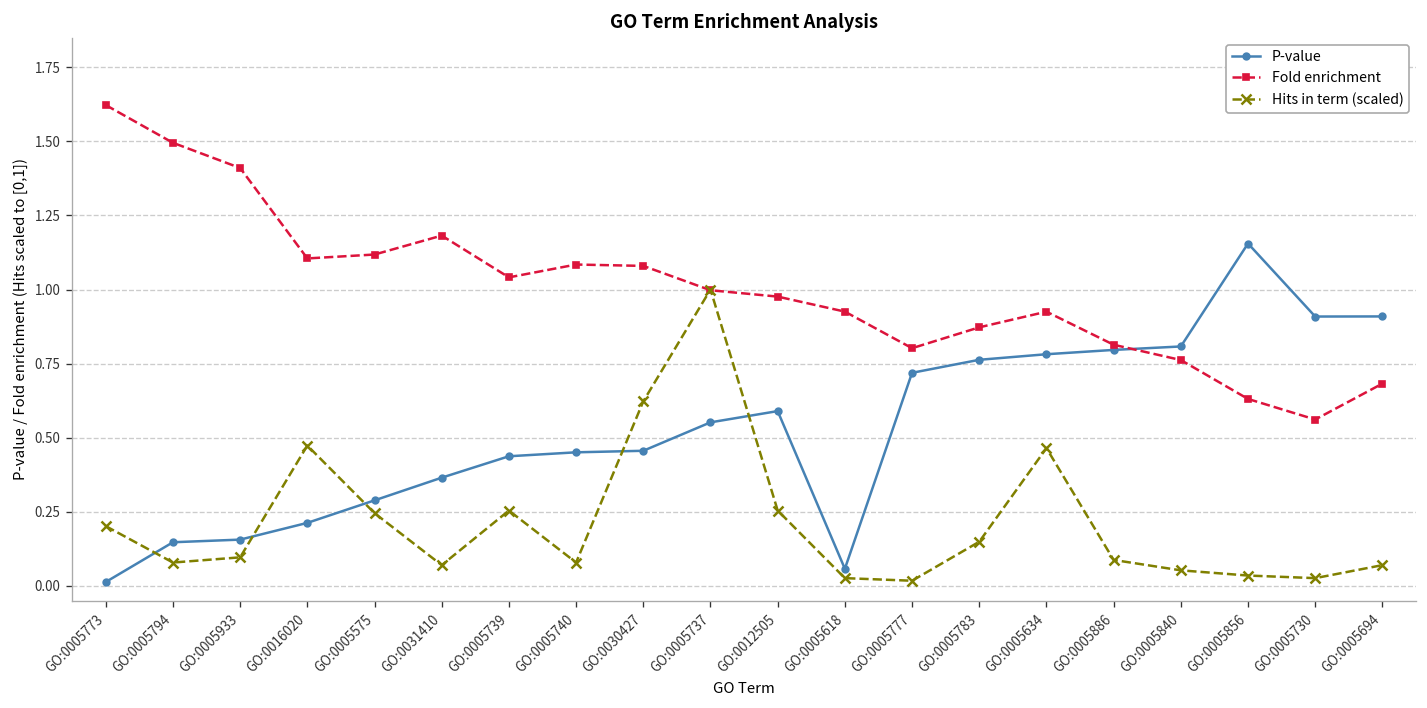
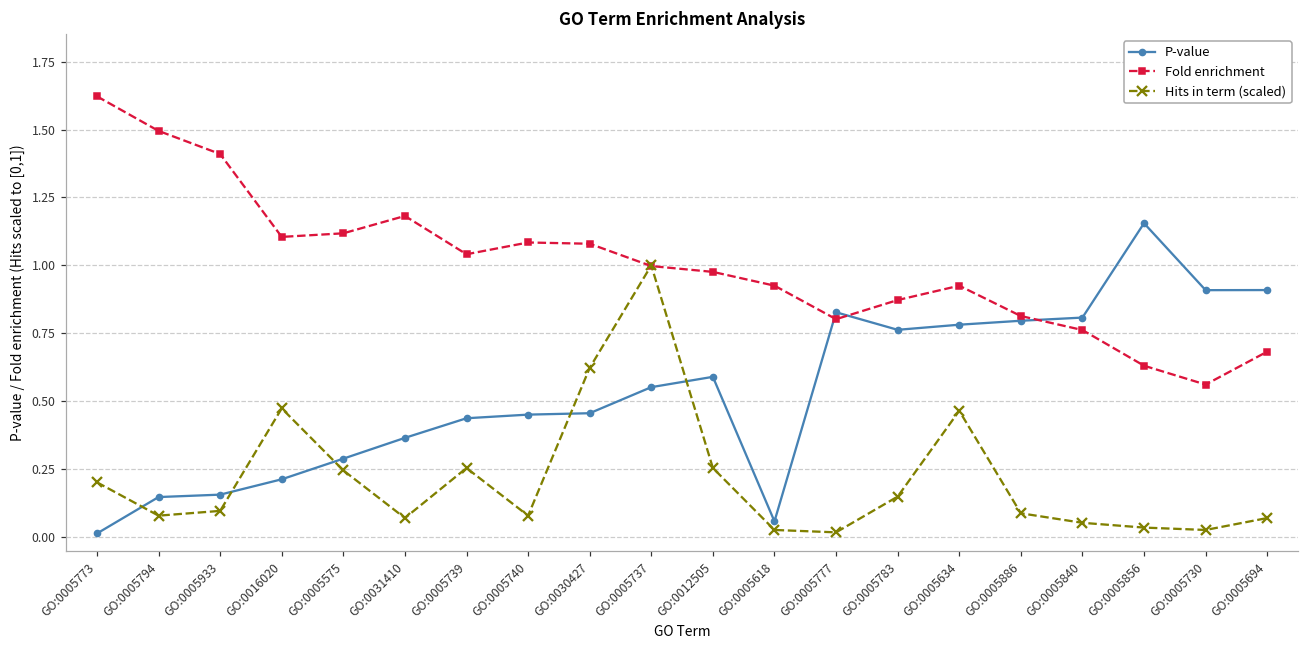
P-value, GO:0005777: 0.72 -> 0.83
